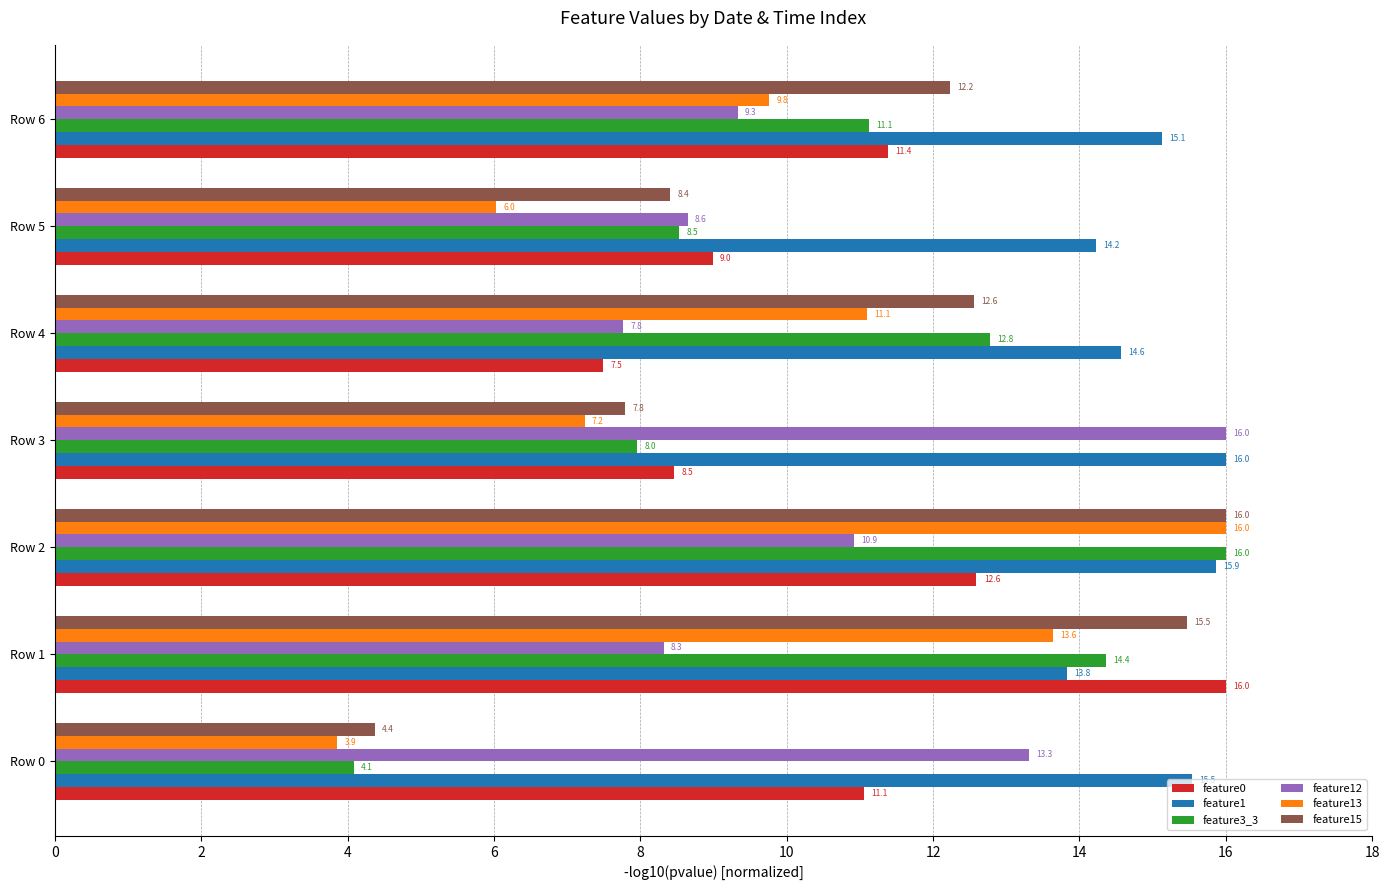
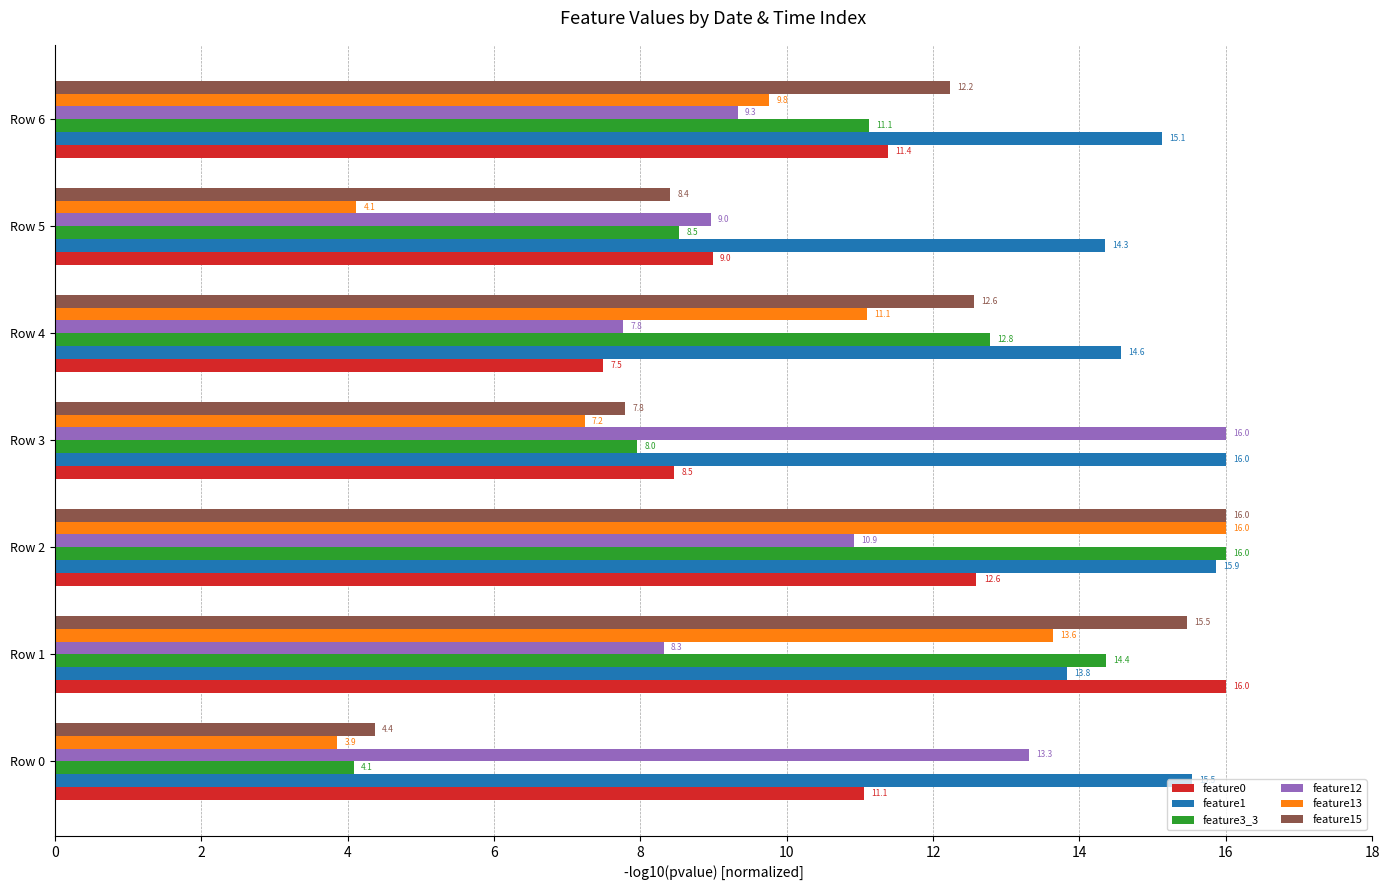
feature13, Row 5: 6.0 -> 4.1
feature12, Row 5: 8.6 -> 9.0
feature1, Row 5: 14.2 -> 14.3
